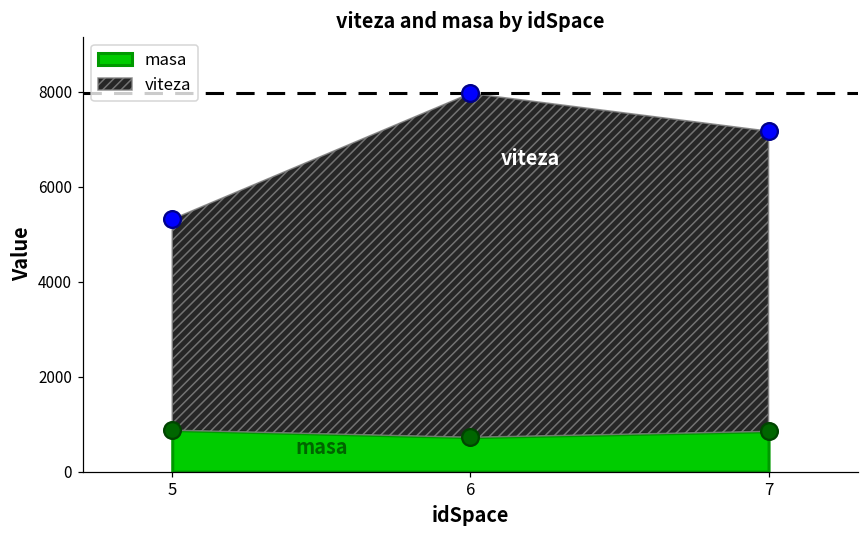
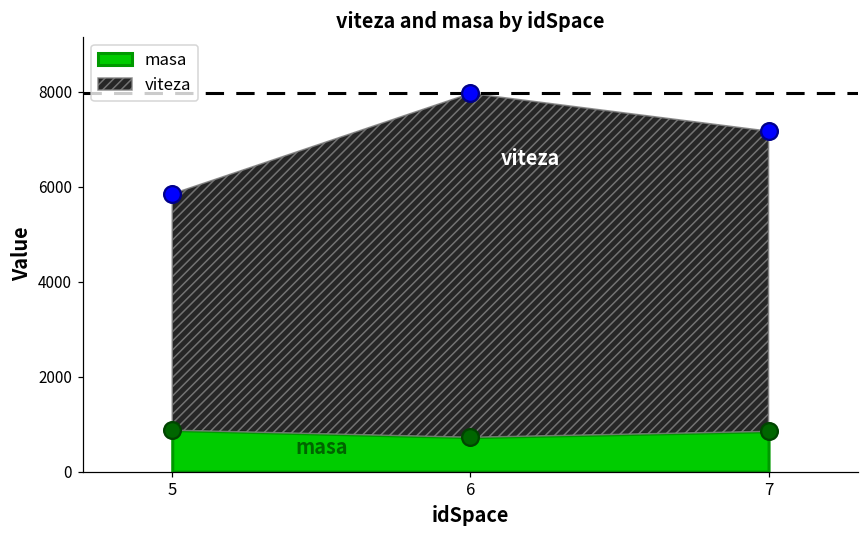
viteza, 5: 4400 -> 5000
